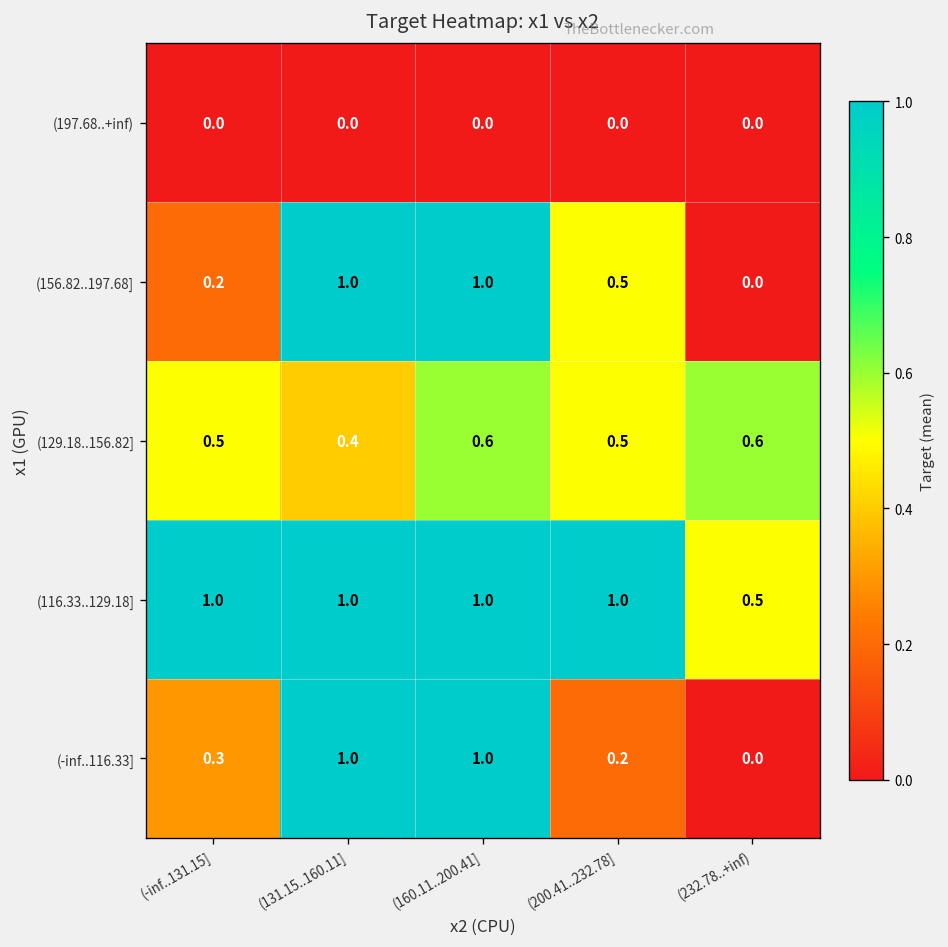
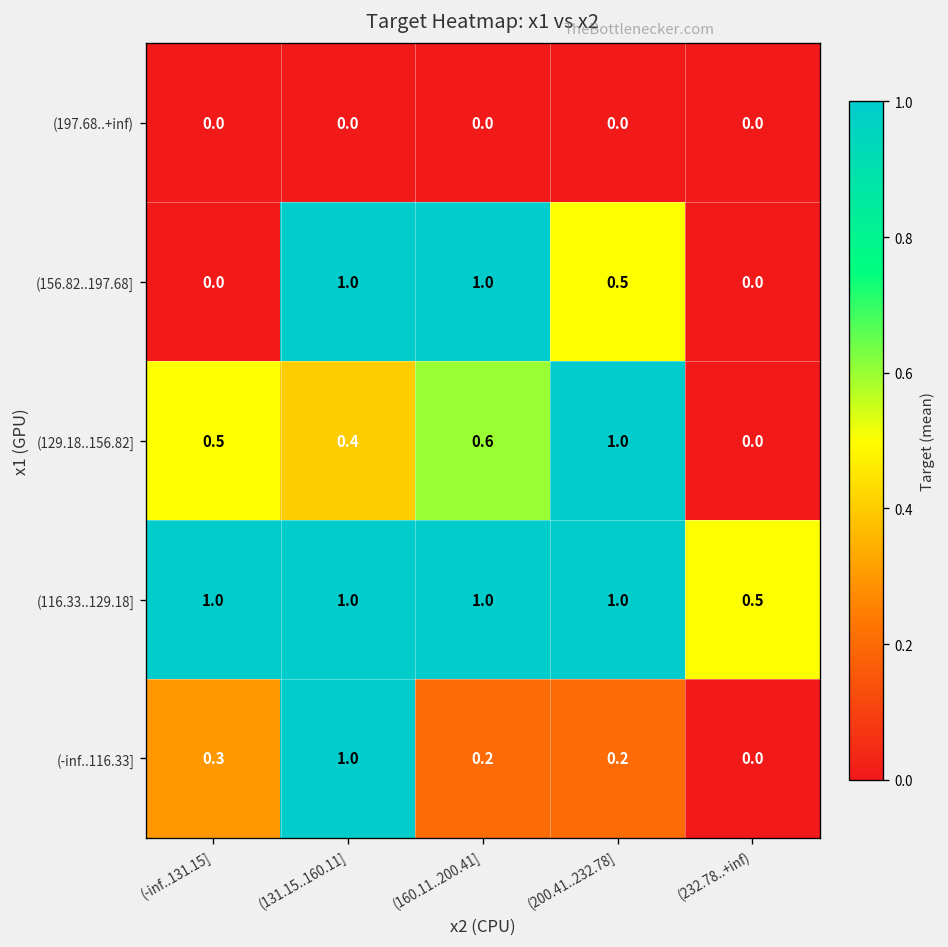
(156.82..197.68], (-inf..131.15]: 0.2 -> 0.0
(129.18..156.82], (200.41..232.78]: 0.5 -> 1.0
(129.18..156.82], (232.78..+inf): 0.6 -> 0.0
(-inf..116.33], (160.11..200.41]: 1.0 -> 0.2
